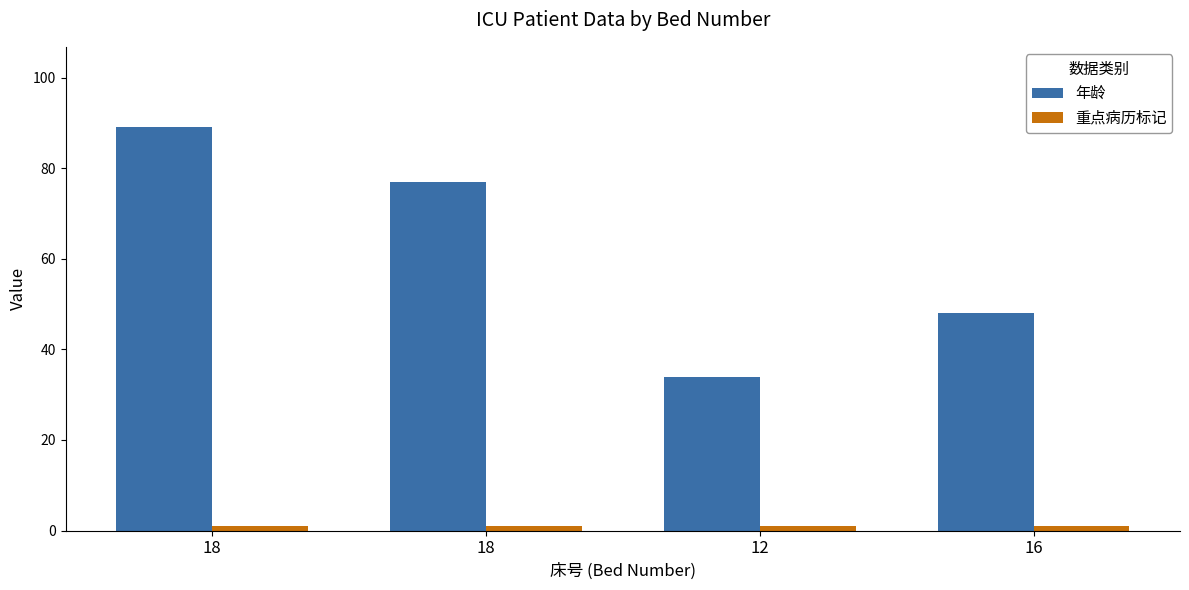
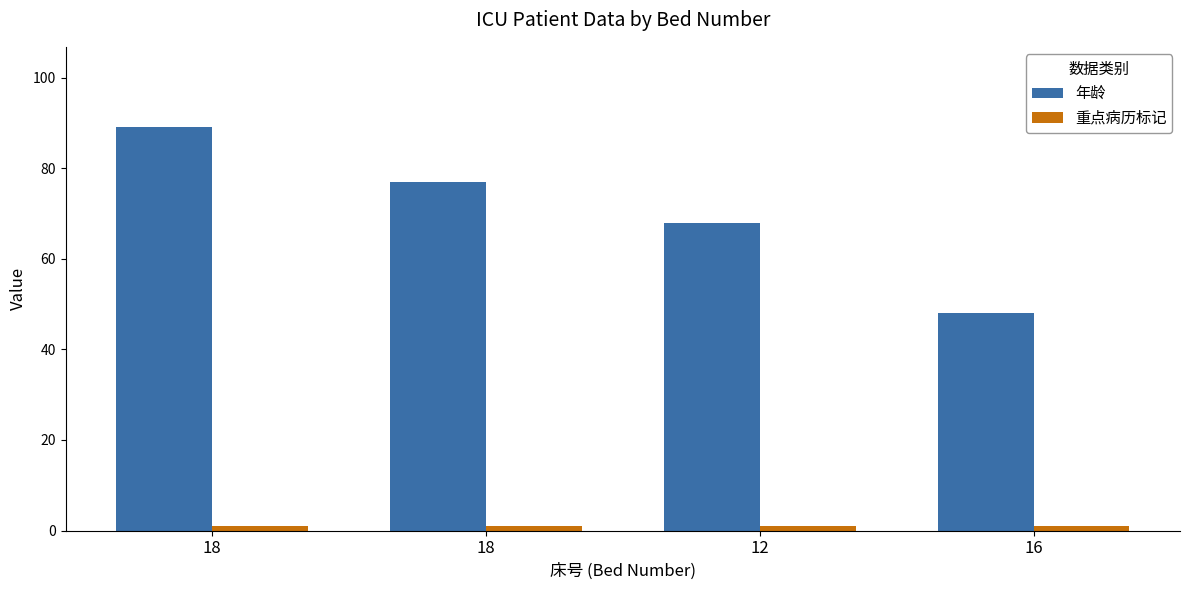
年龄, 12: 34 -> 68
